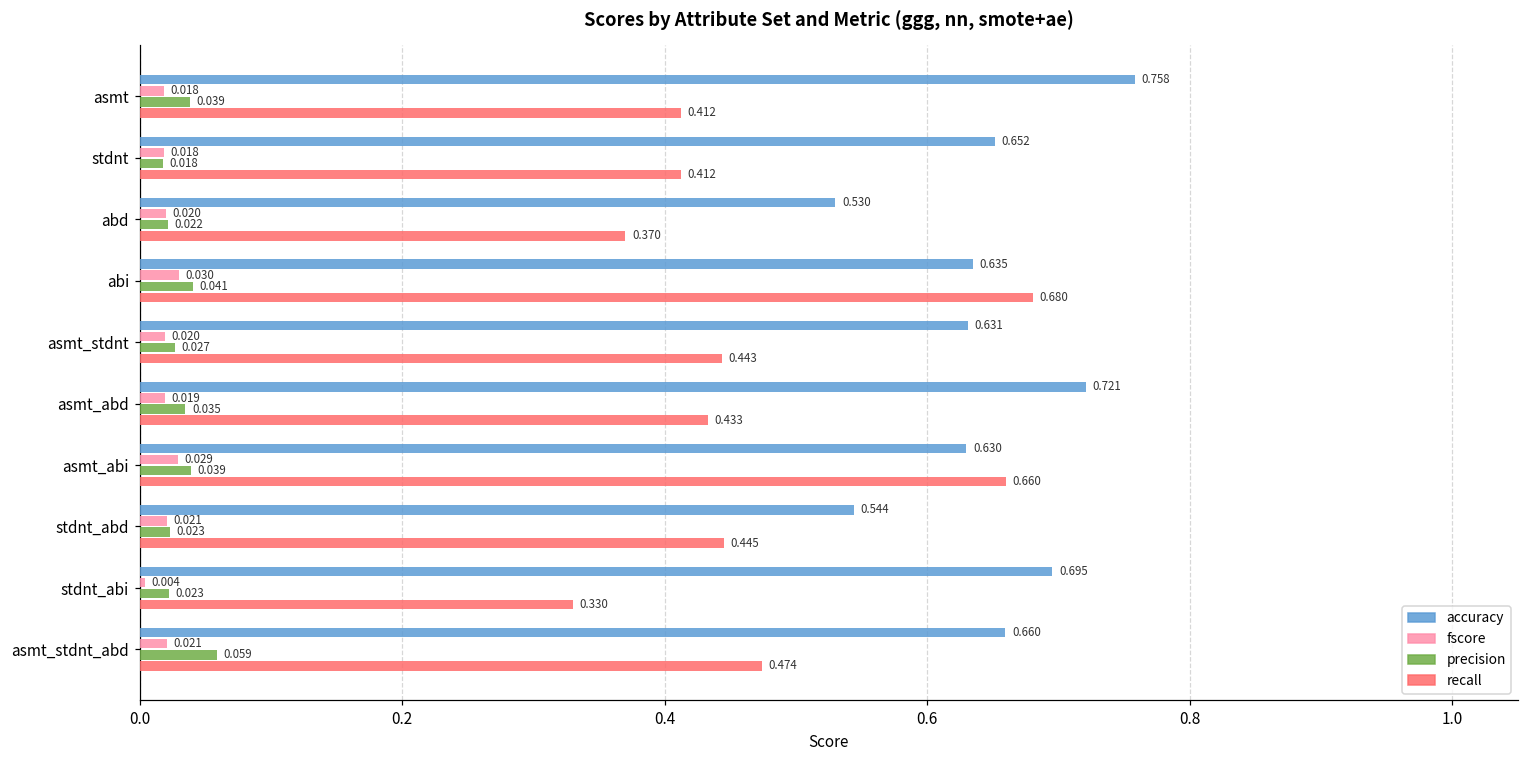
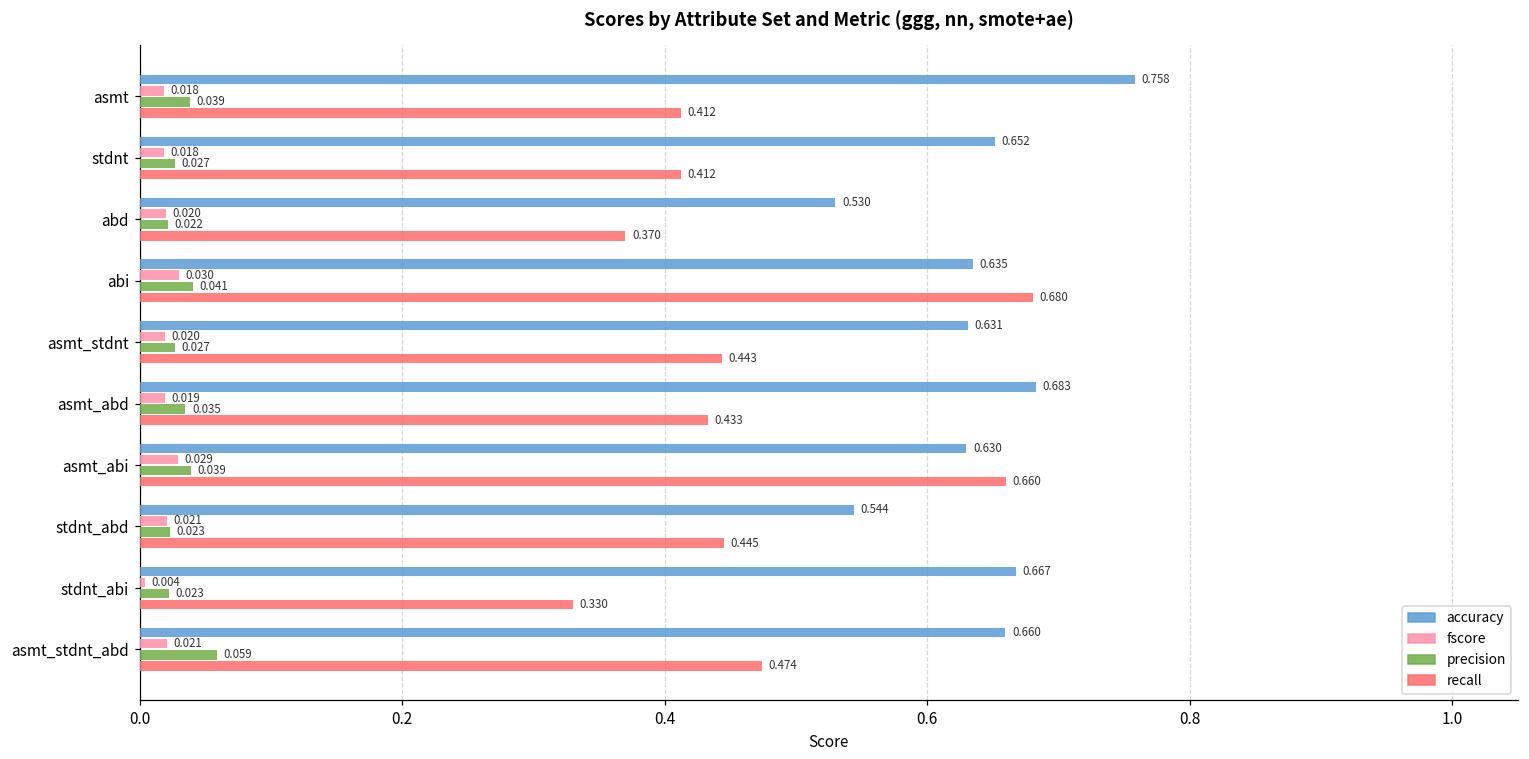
precision, stdnt: 0.018 -> 0.027
accuracy, asmt_abd: 0.721 -> 0.683
accuracy, stdnt_abi: 0.695 -> 0.667
